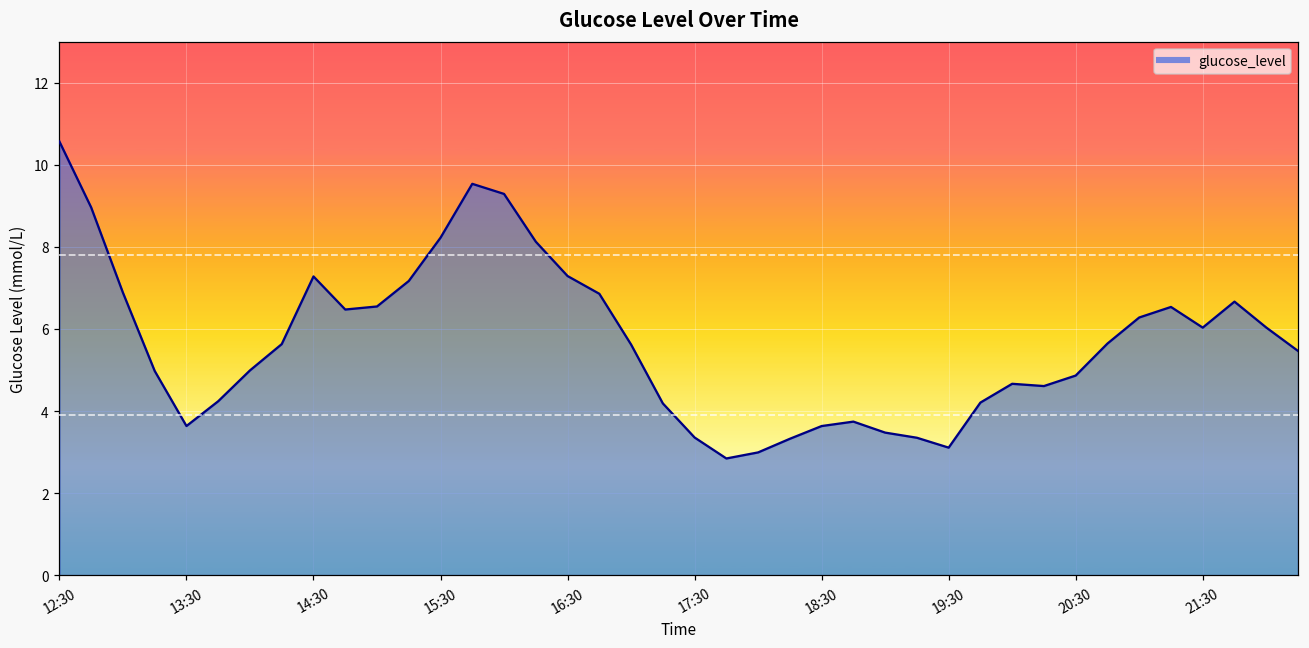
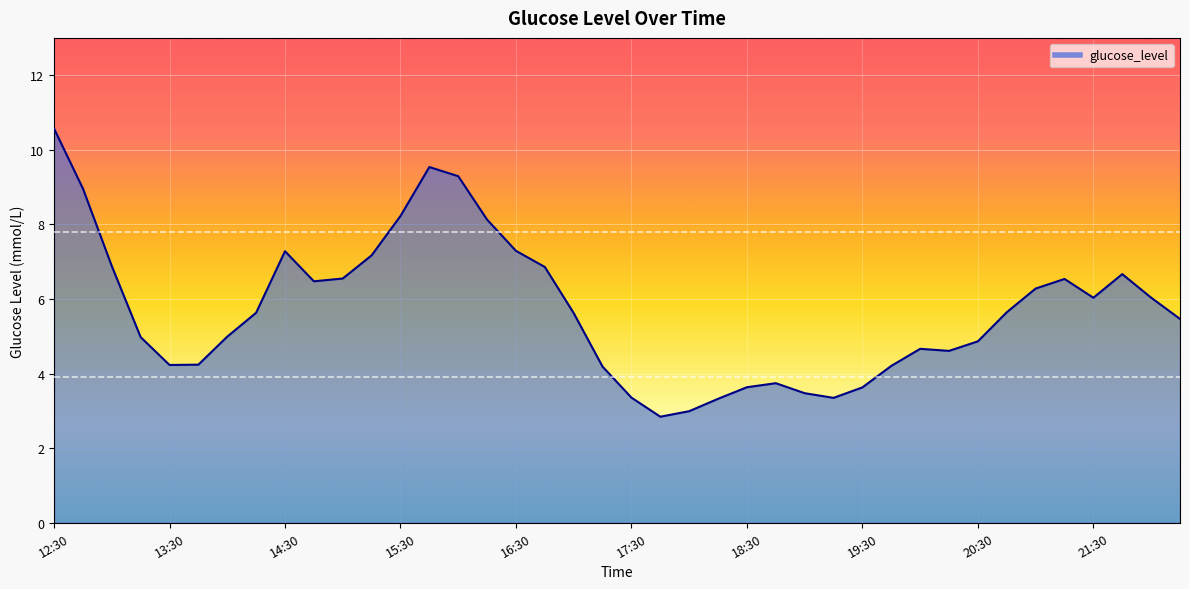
13:30: 3.6 -> 4.2
19:30: 3.1 -> 3.6
